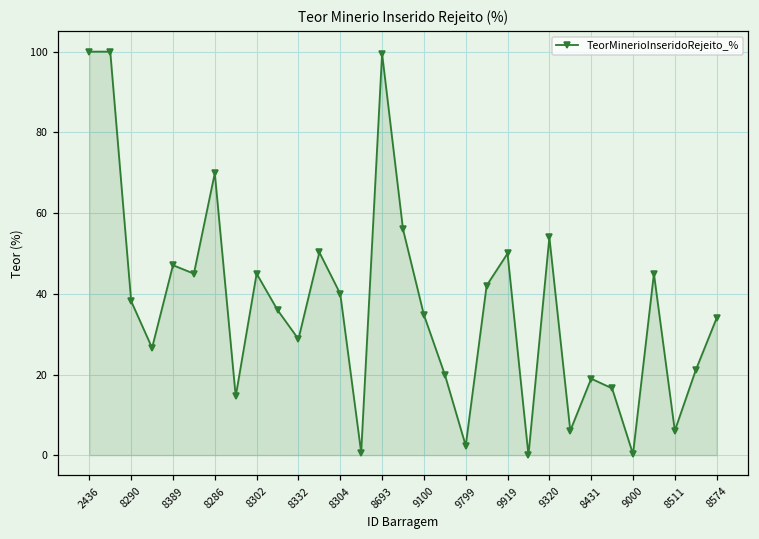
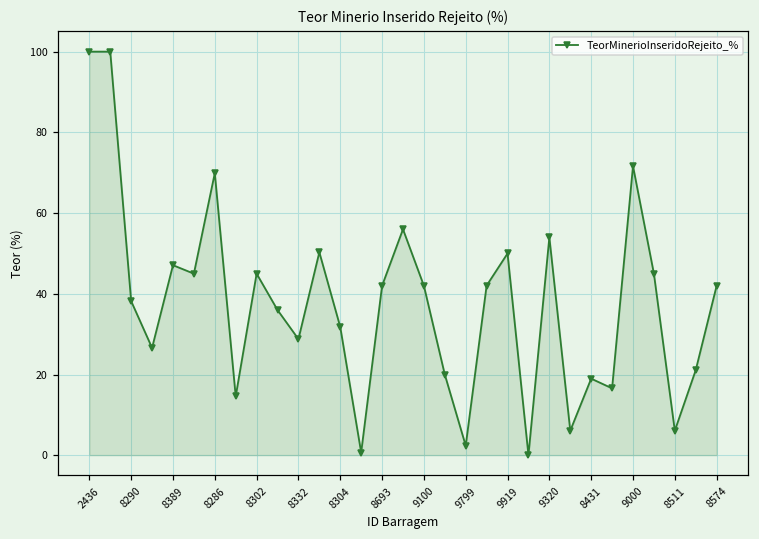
8304: 40 -> 32
8693: 100 -> 42
9100: 35 -> 42
9000: 0 -> 72
8574: 34 -> 42
